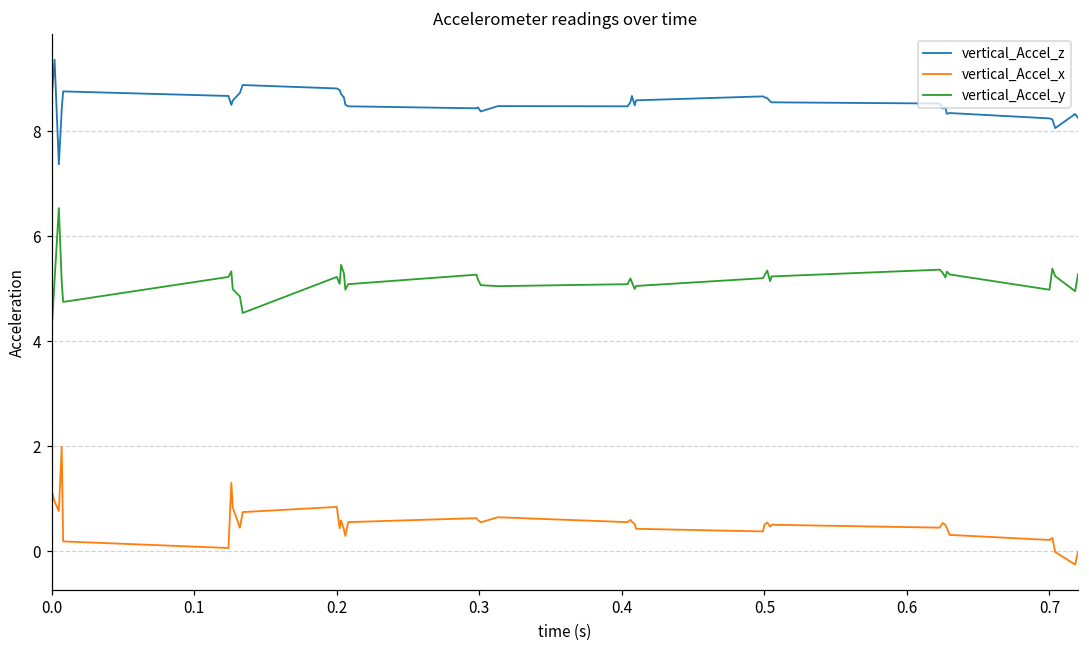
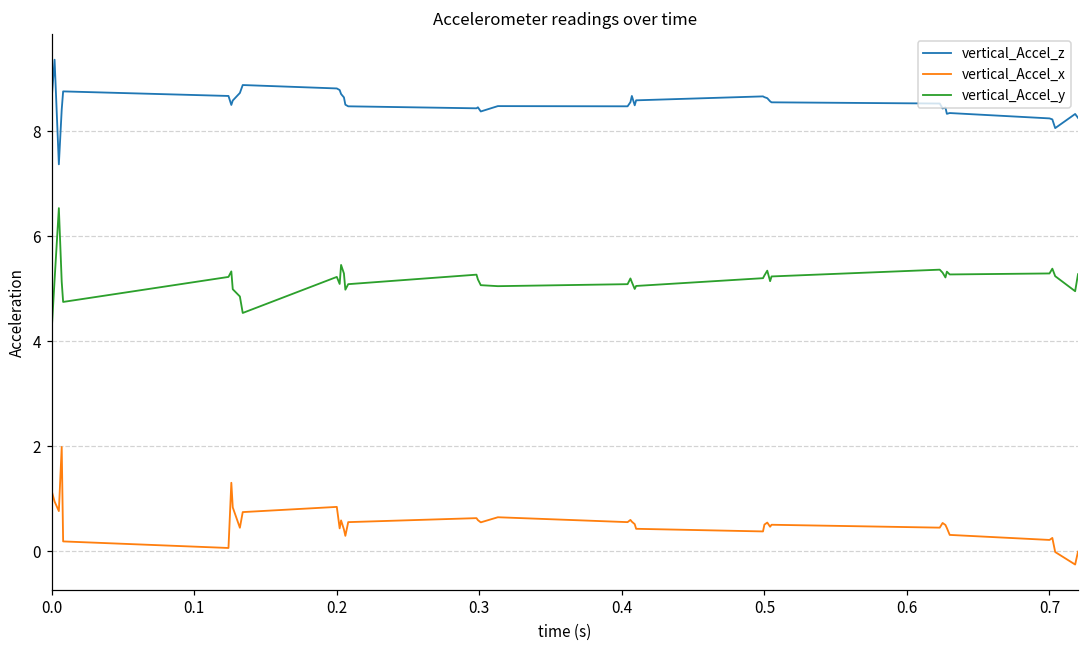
vertical_Accel_y, 0.7: 5.0 -> 5.3
